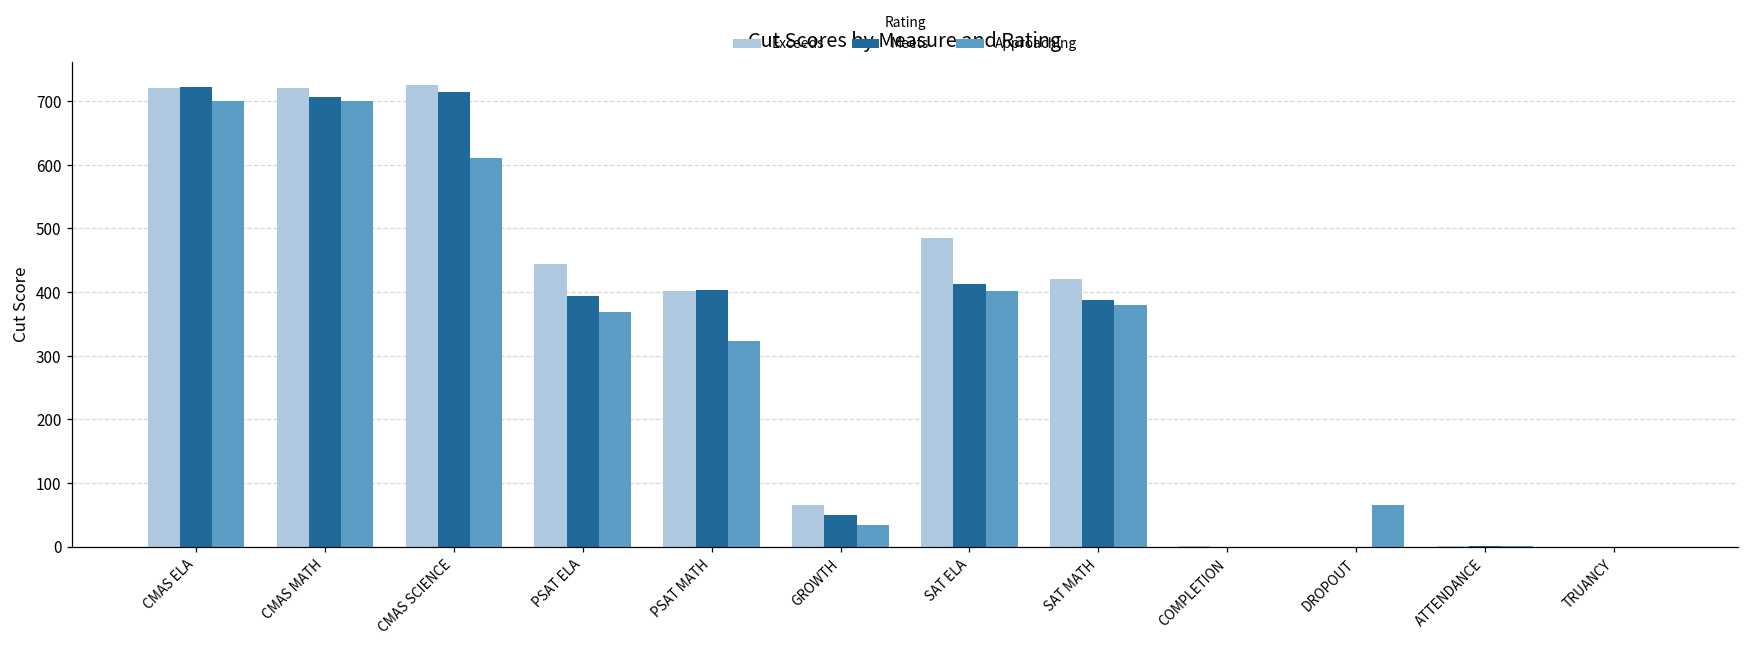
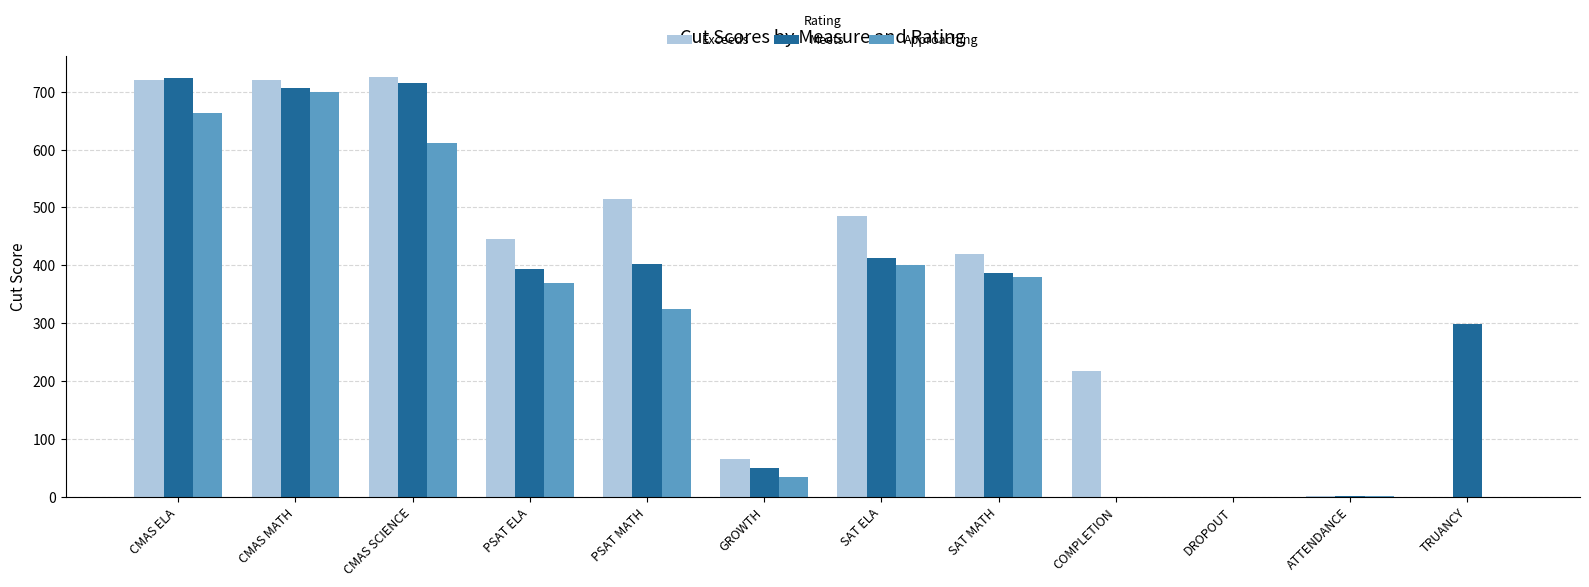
Approaching, CMAS ELA: 700 -> 660
Exceeds, PSAT MATH: 400 -> 510
Exceeds, COMPLETION: 0 -> 220
Approaching, DROPOUT: 70 -> 0
Meets, TRUANCY: 0 -> 300
